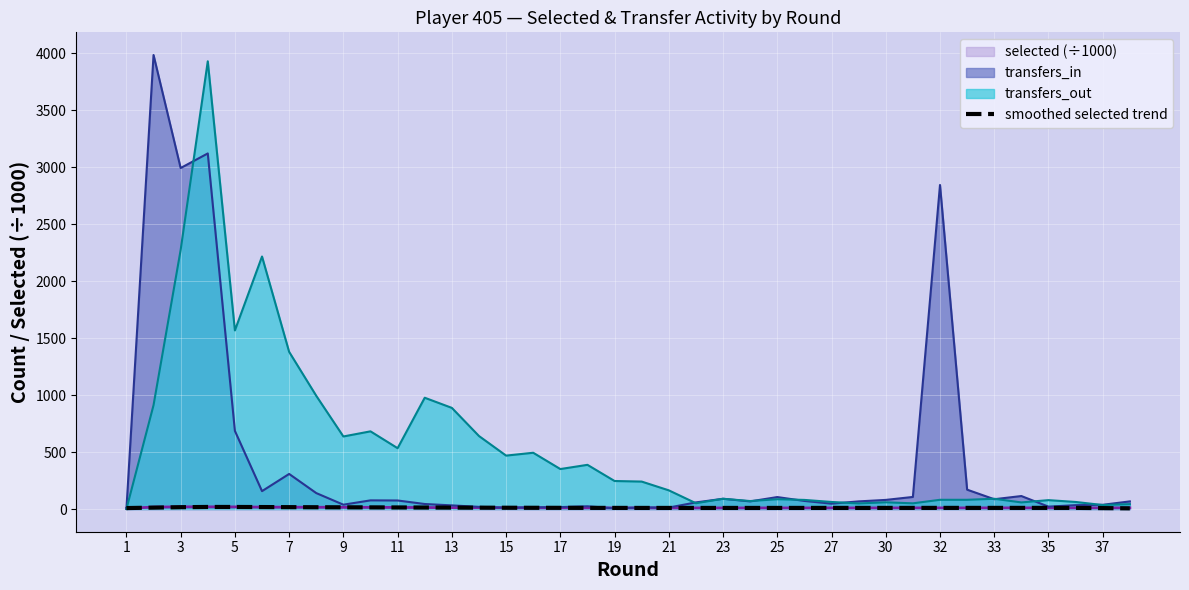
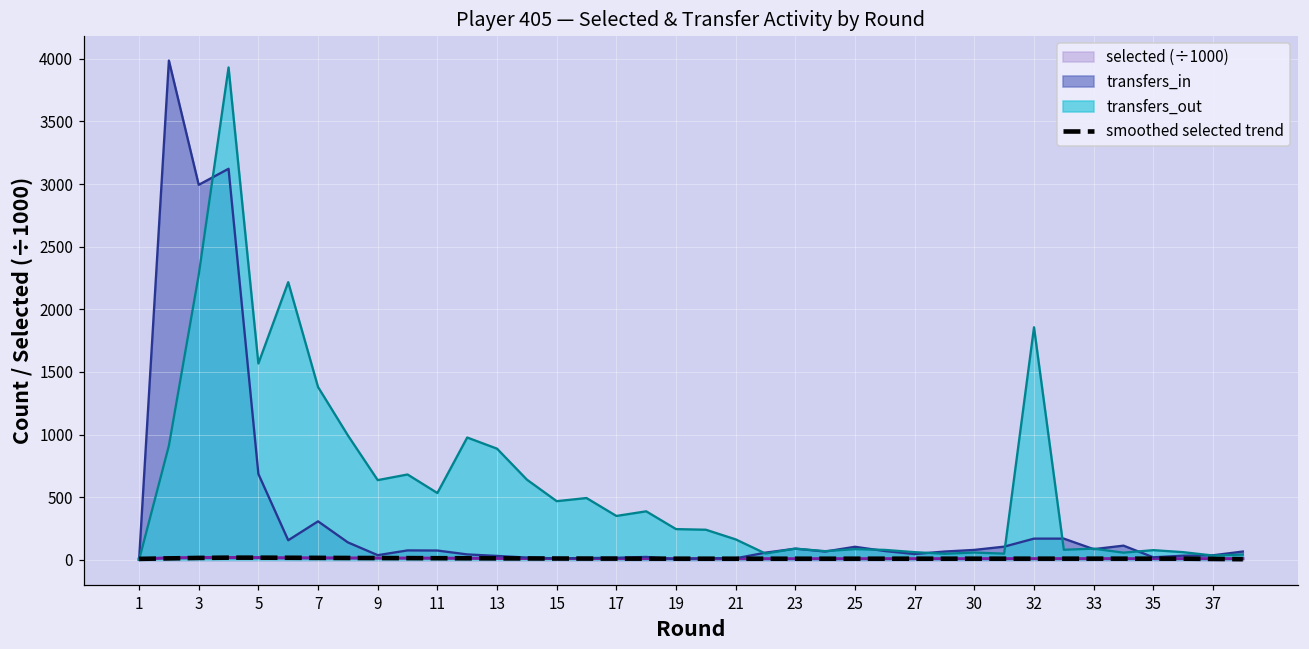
transfers_in, 32: 2850 -> 170
transfers_out, 32: 80 -> 1860
